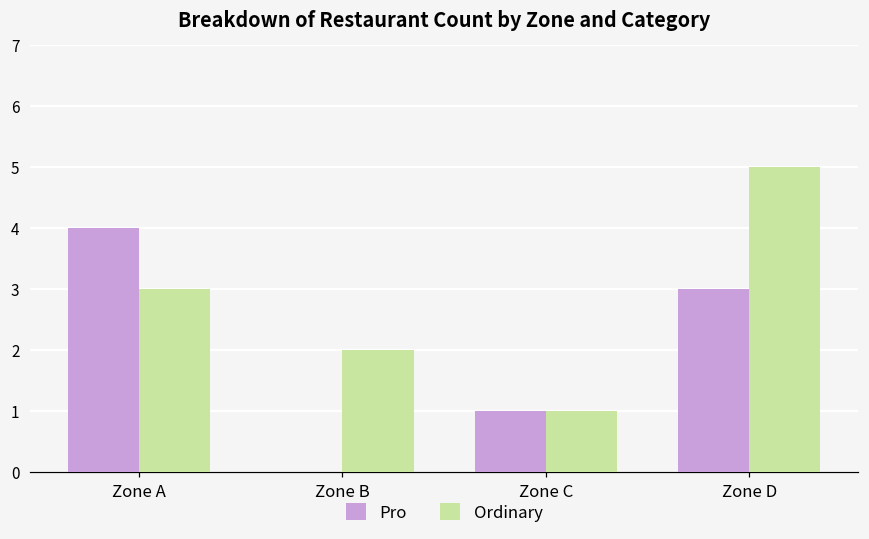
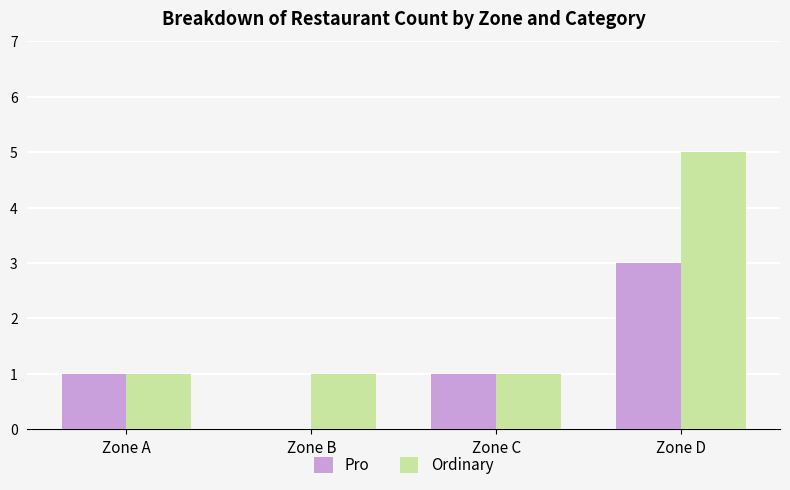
Pro, Zone A: 4 -> 1
Ordinary, Zone A: 3 -> 1
Ordinary, Zone B: 2 -> 1
